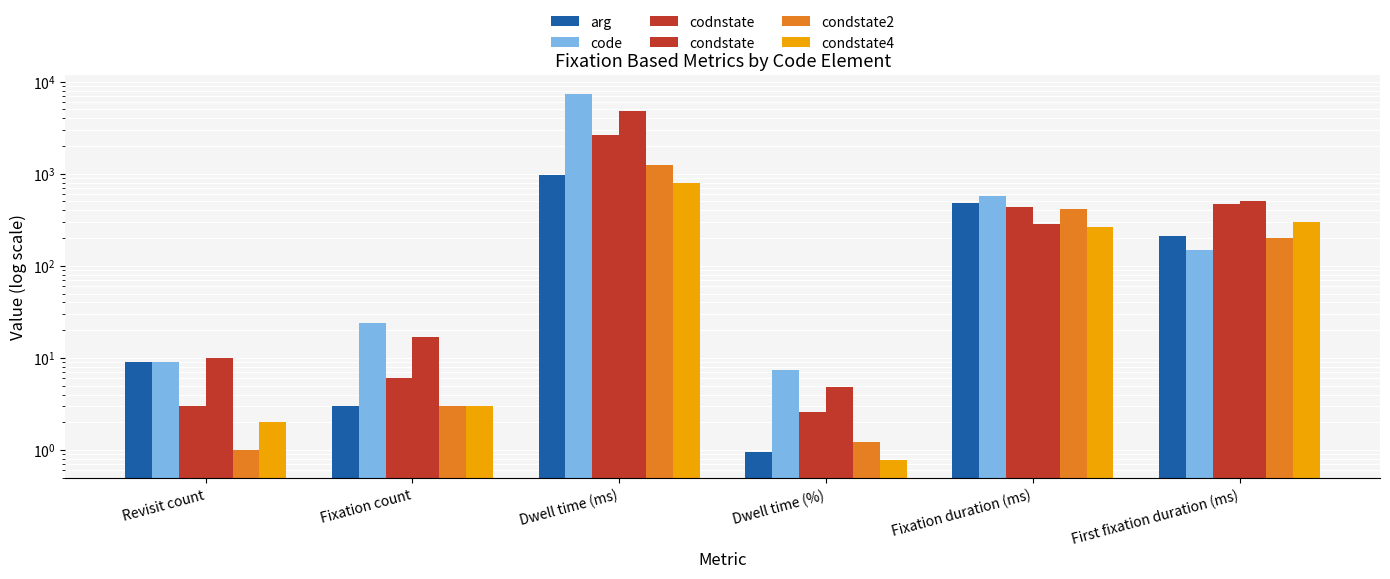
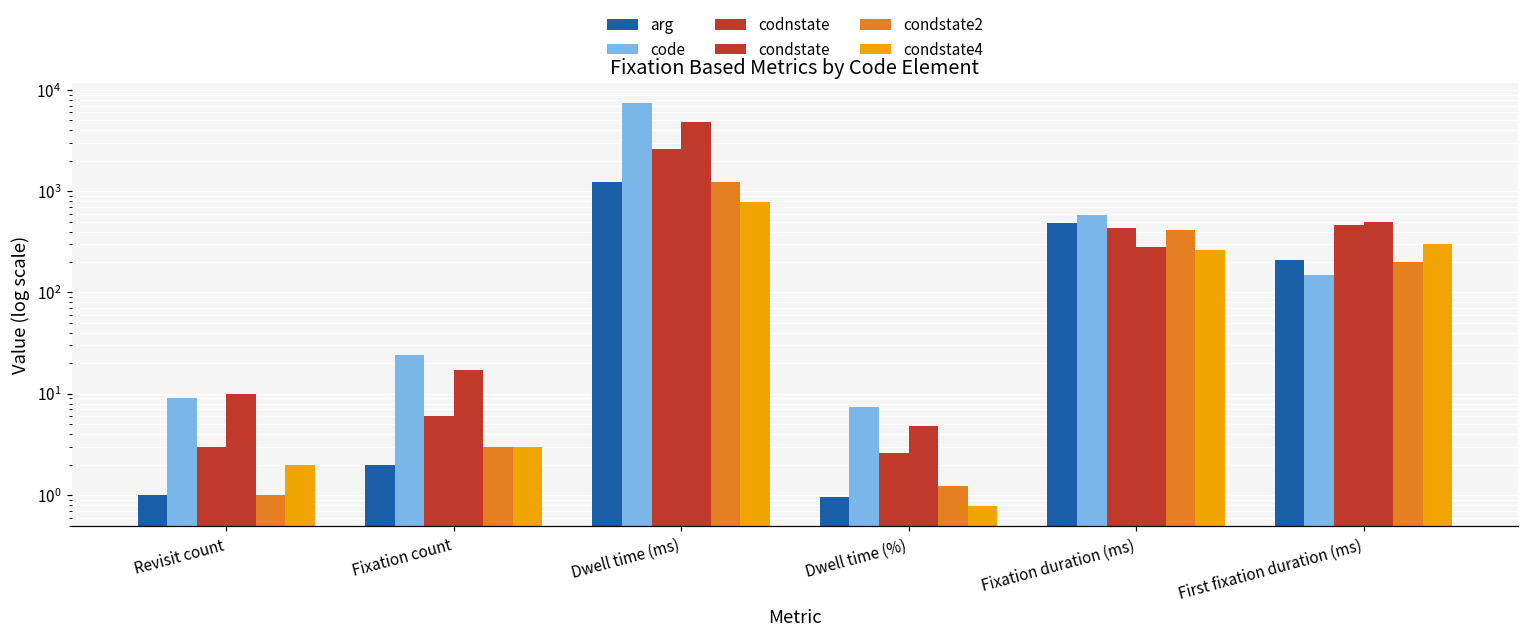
arg, Revisit count: 9 -> 1
arg, Fixation count: 3 -> 2
arg, Dwell time (ms): 1000 -> 1200
